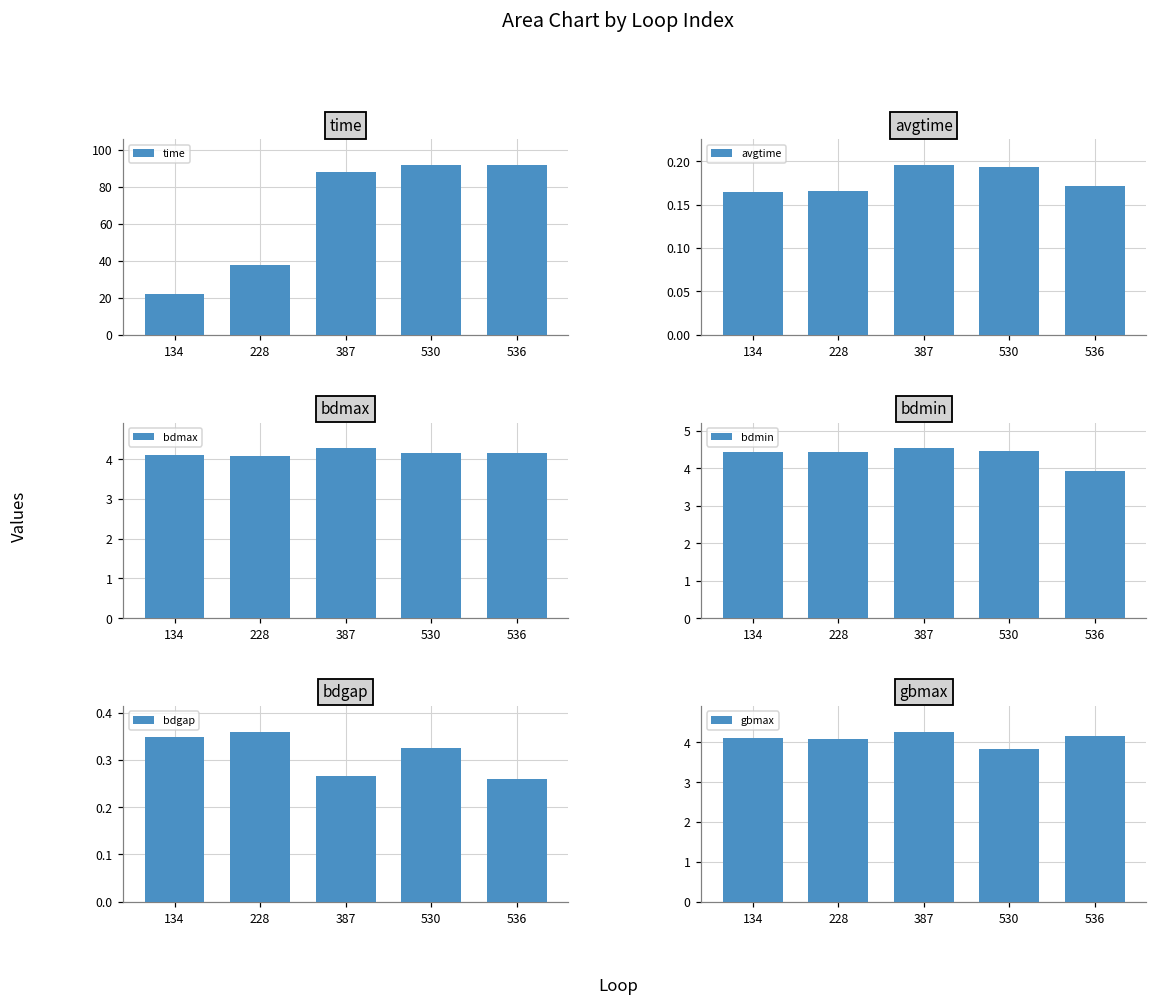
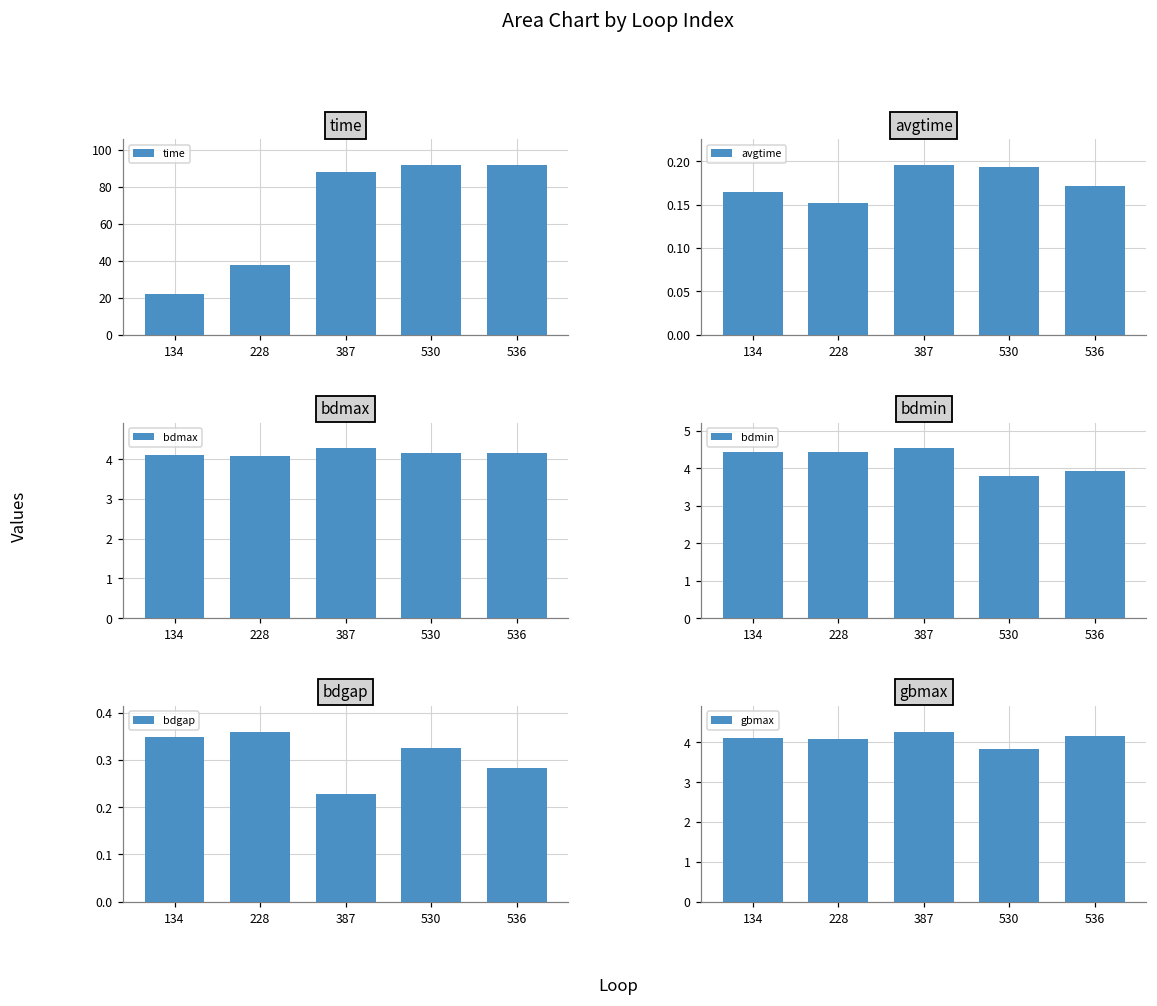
avgtime, 228: 0.17 -> 0.15
bdmin, 530: 4.5 -> 3.8
bdgap, 387: 0.27 -> 0.23
bdgap, 536: 0.26 -> 0.28
